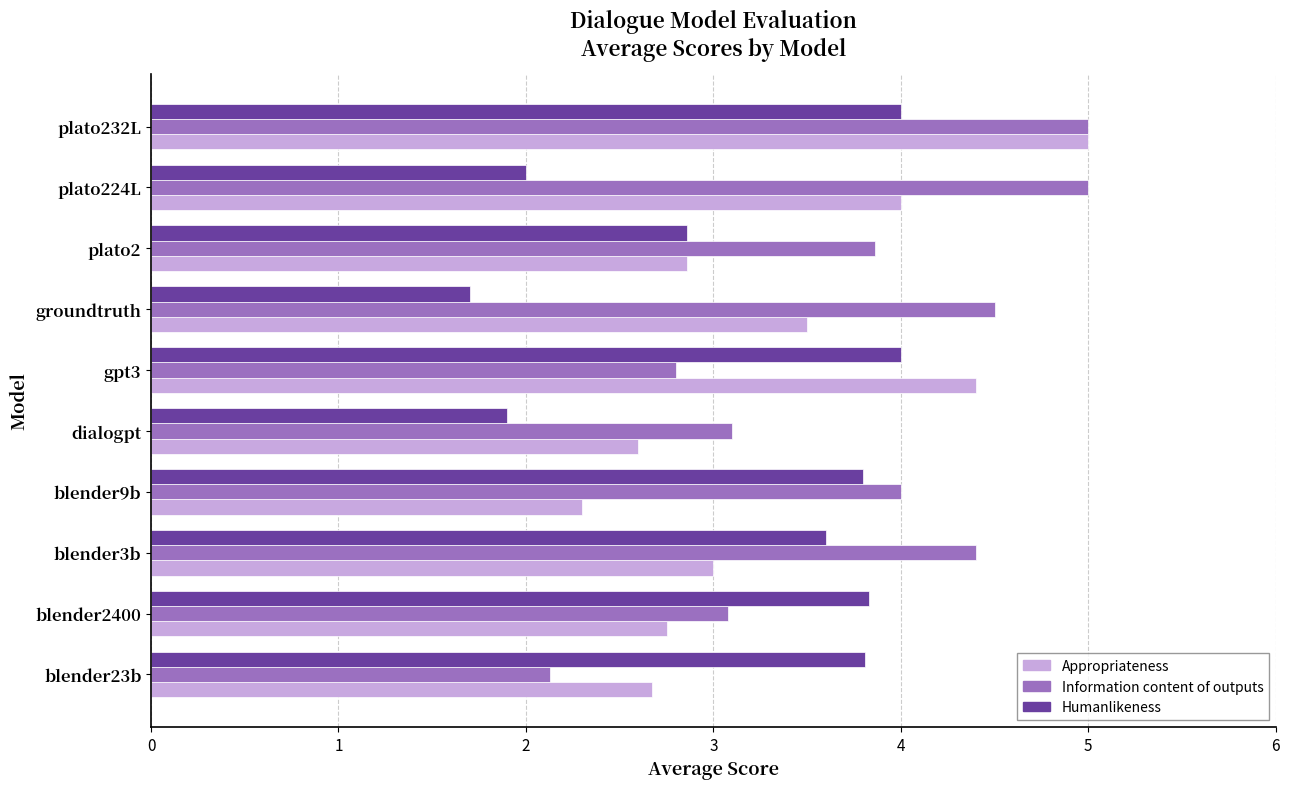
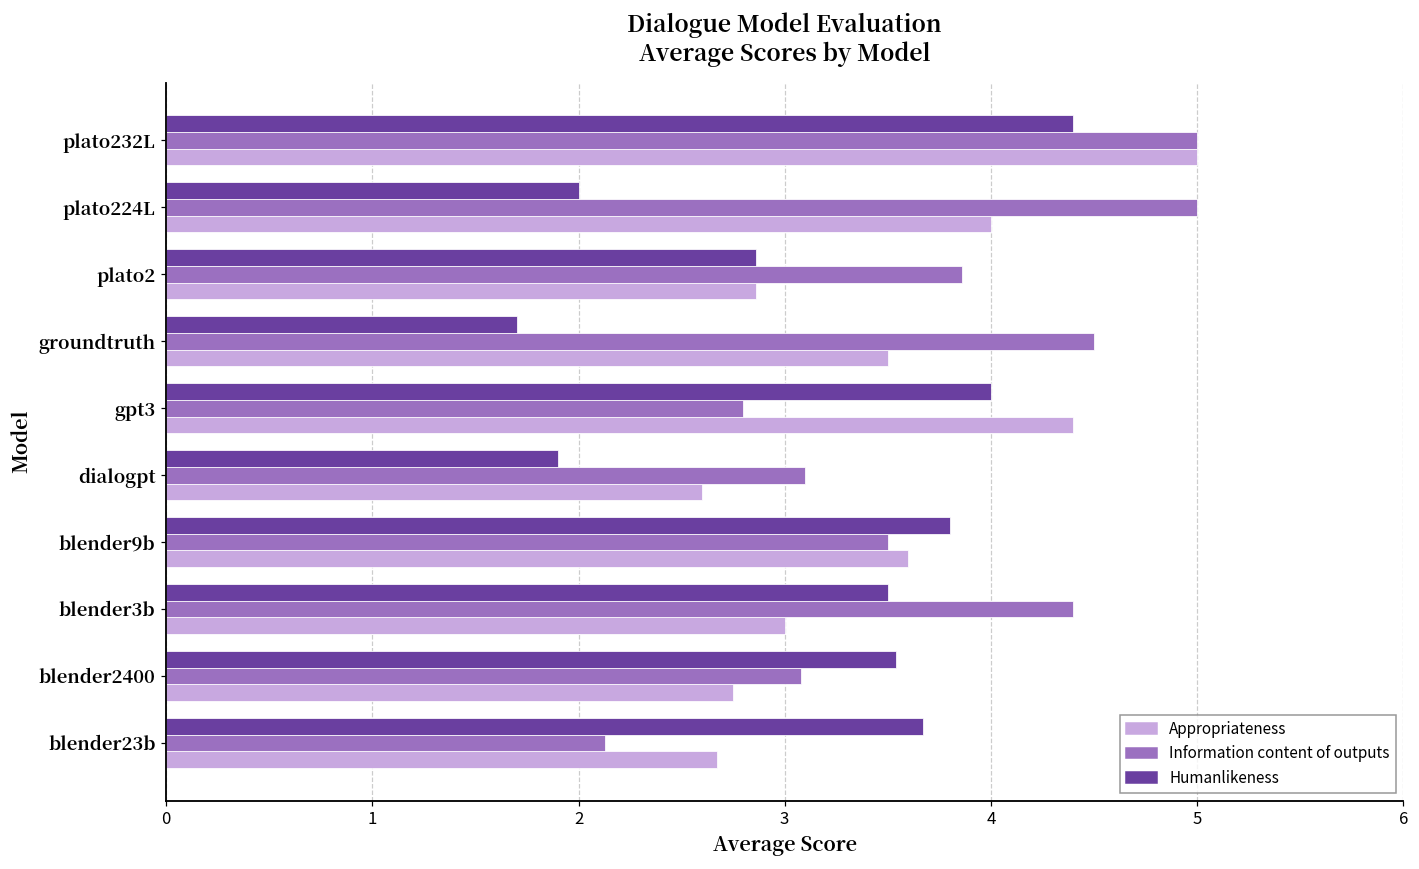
Humanlikeness, plato232L: 4.0 -> 4.4
Information content of outputs, blender9b: 4.0 -> 3.5
Appropriateness, blender9b: 2.3 -> 3.6
Humanlikeness, blender3b: 3.6 -> 3.5
Humanlikeness, blender2400: 3.83 -> 3.54
Humanlikeness, blender23b: 3.81 -> 3.67
